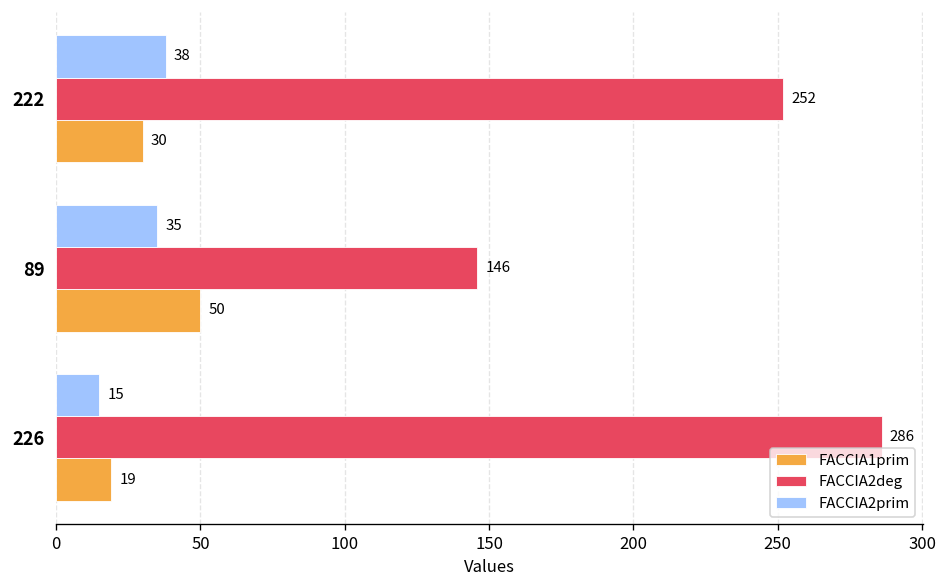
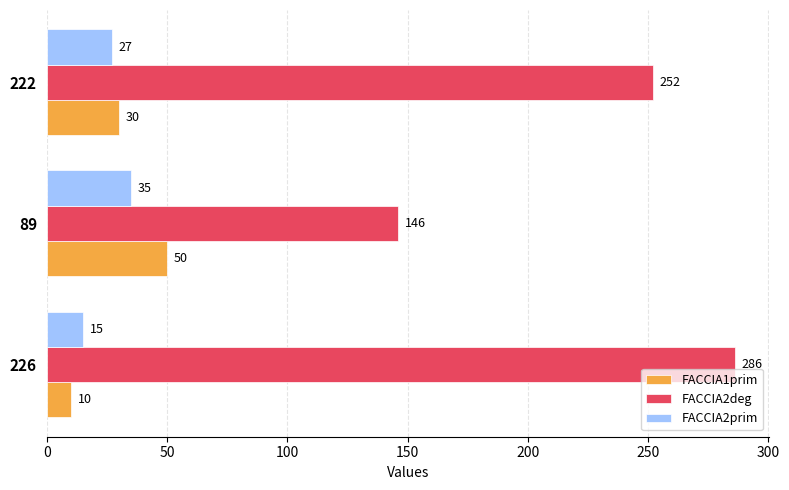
FACCIA2prim, 222: 38 -> 27
FACCIA1prim, 226: 19 -> 10
